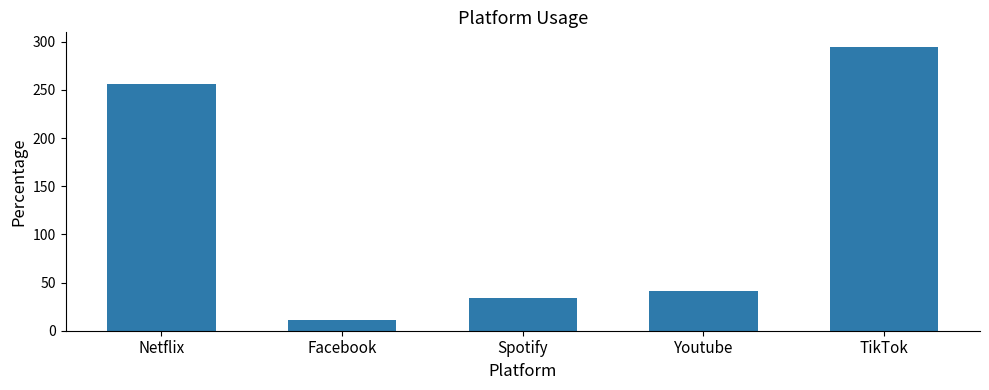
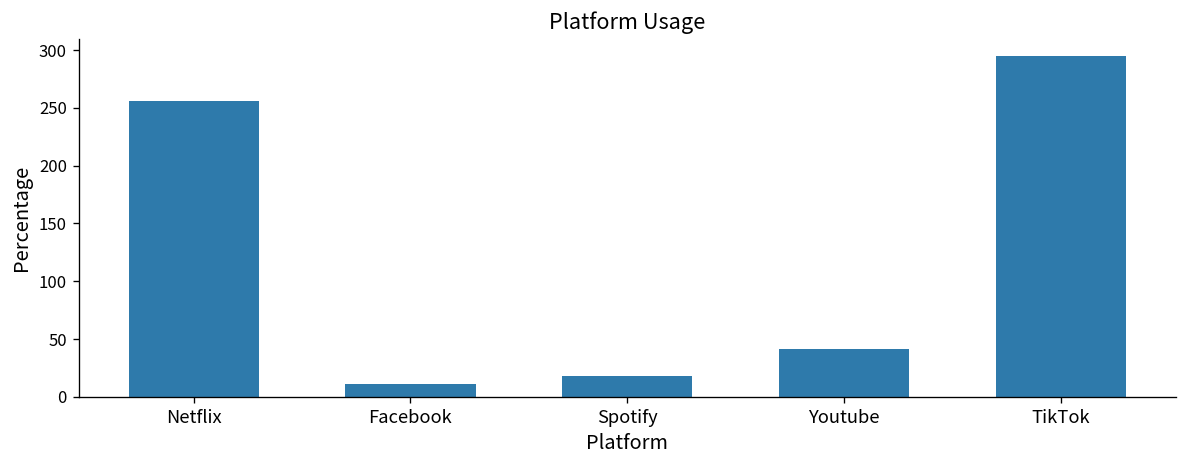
Spotify: 30 -> 20
